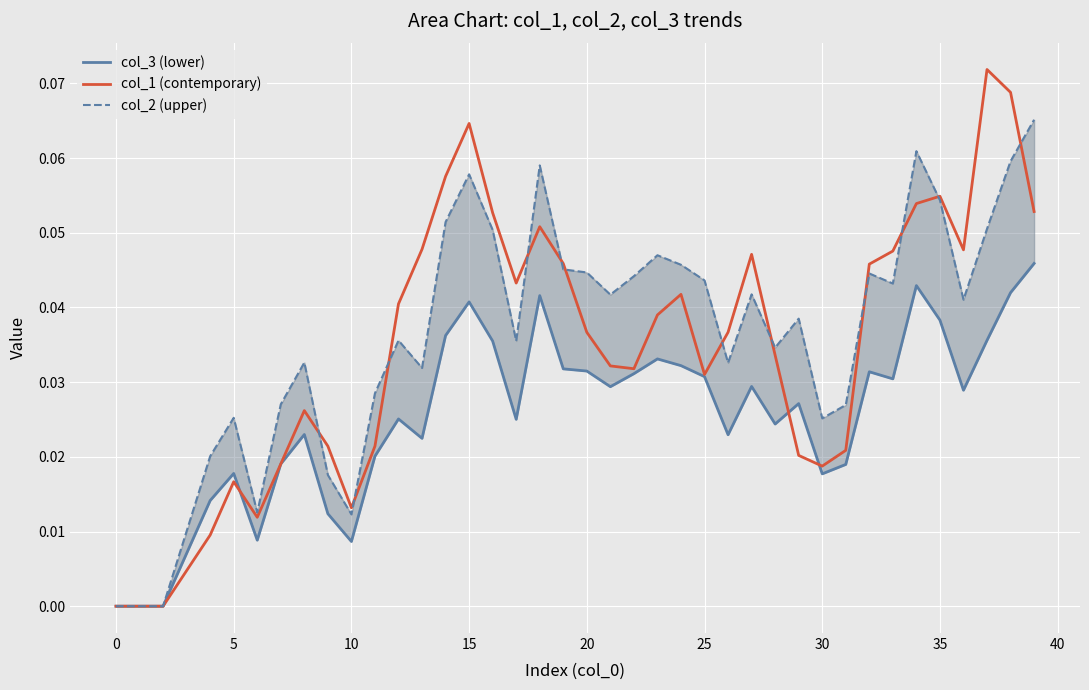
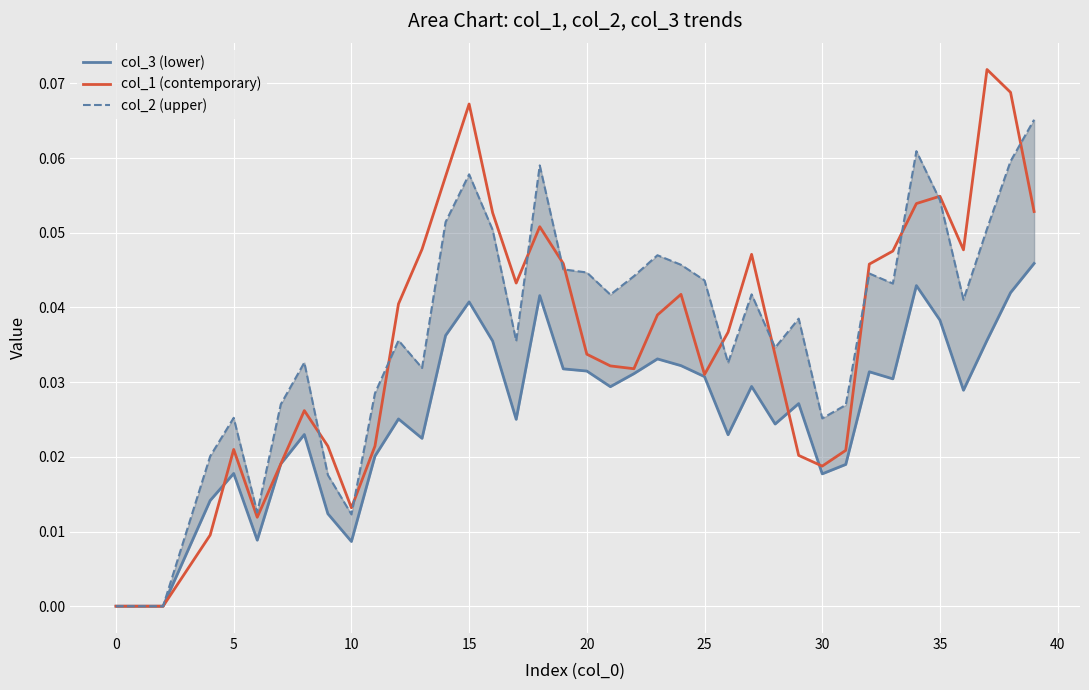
col_1 (contemporary), 5: 0.017 -> 0.021
col_1 (contemporary), 15: 0.065 -> 0.067
col_1 (contemporary), 20: 0.037 -> 0.034
